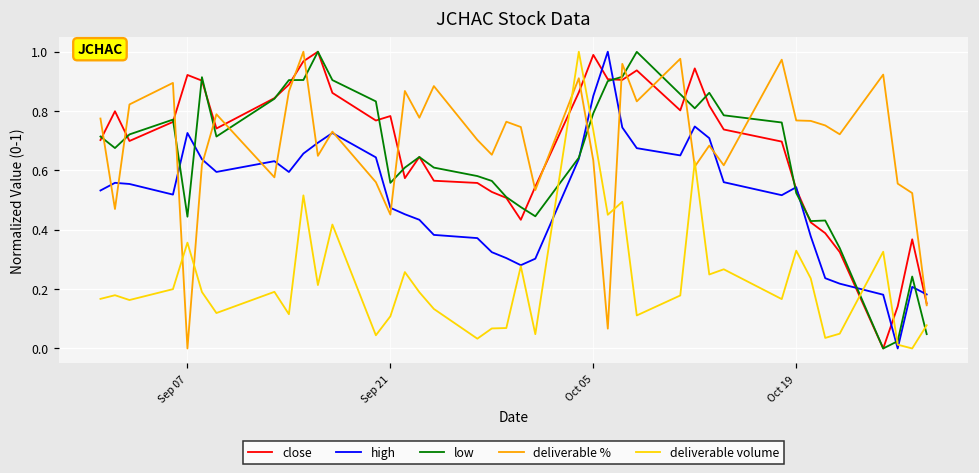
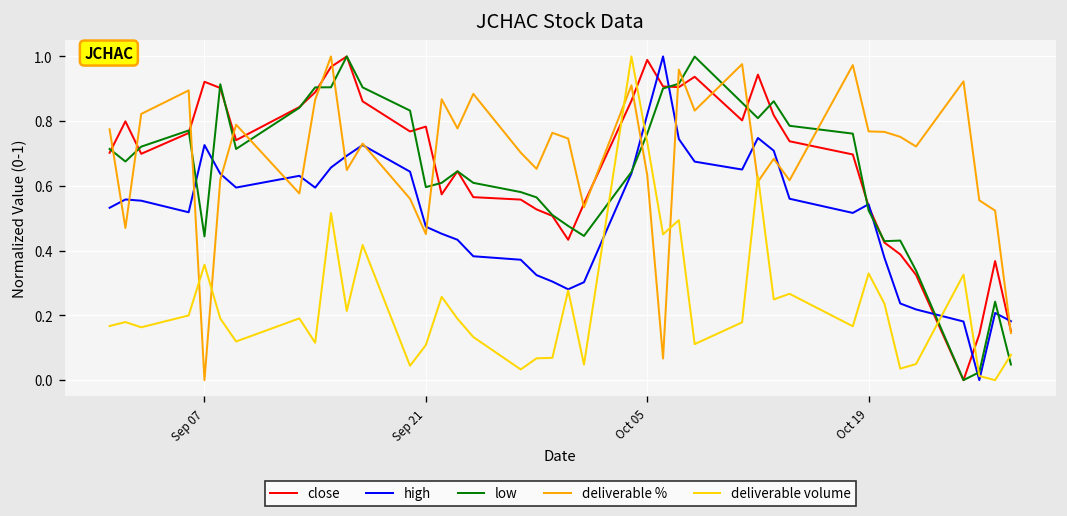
low, Sep 21: 0.56 -> 0.60
high, Oct 05: 0.85 -> 0.82
low, Oct 05: 0.79 -> 0.76
